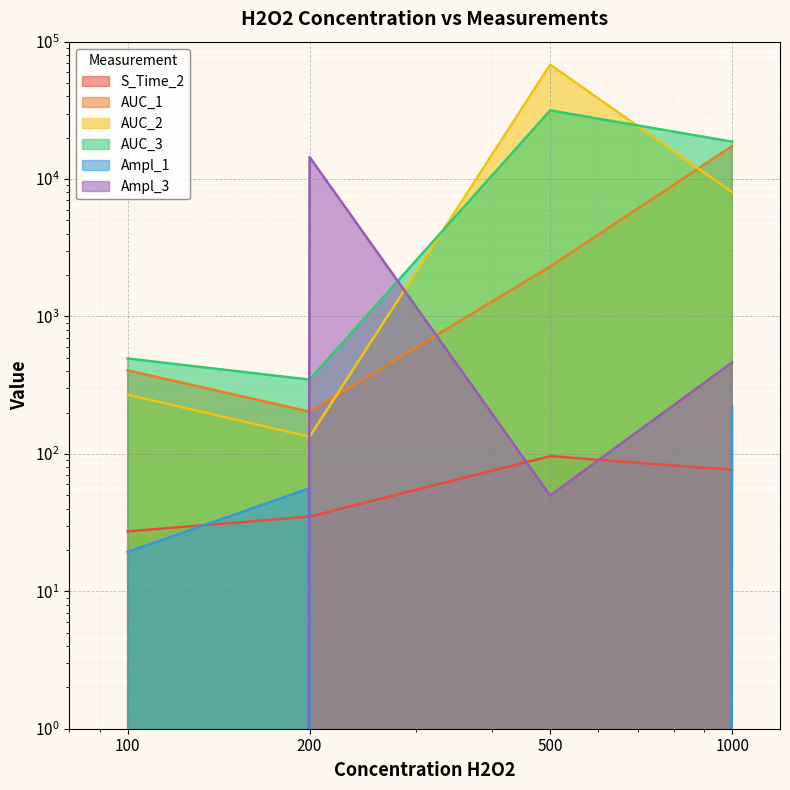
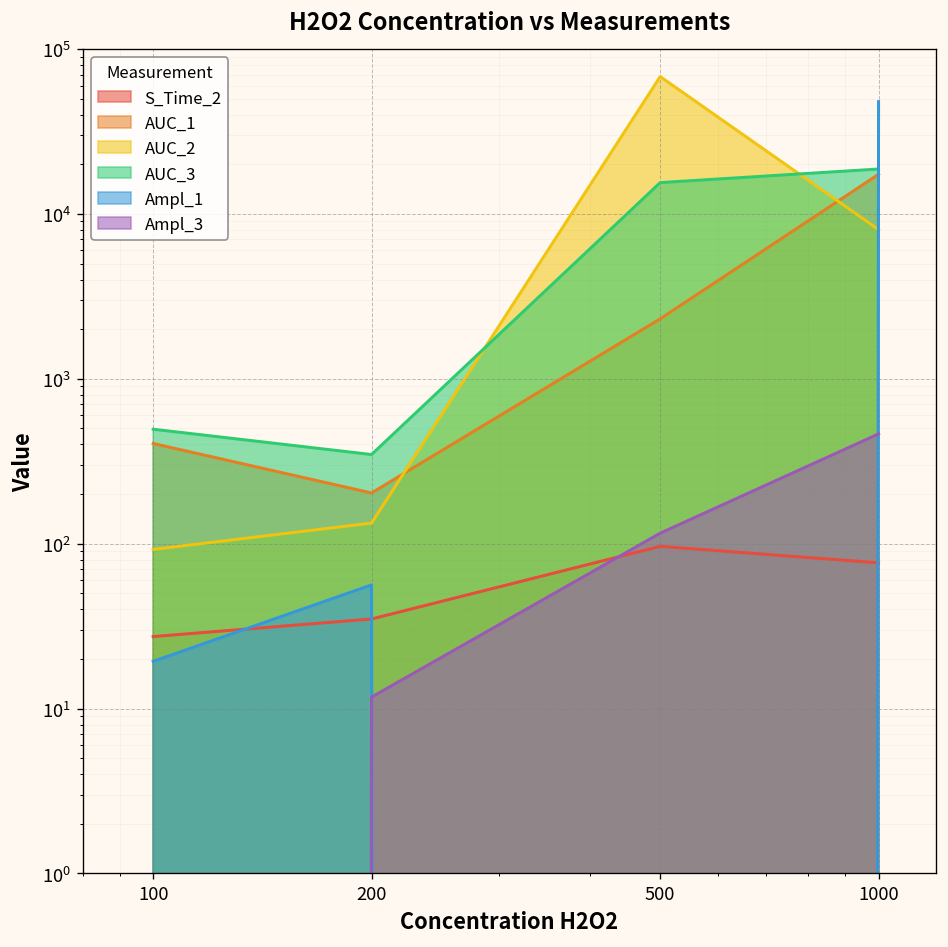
AUC_2, 100: 270 -> 90
Ampl_3, 200: 14000 -> 12
AUC_3, 500: 32000 -> 15000
Ampl_3, 500: 50 -> 120
Ampl_1, 1000: 220 -> 48000
